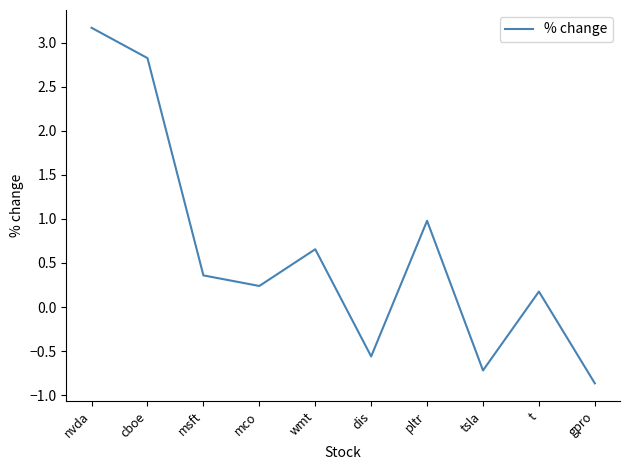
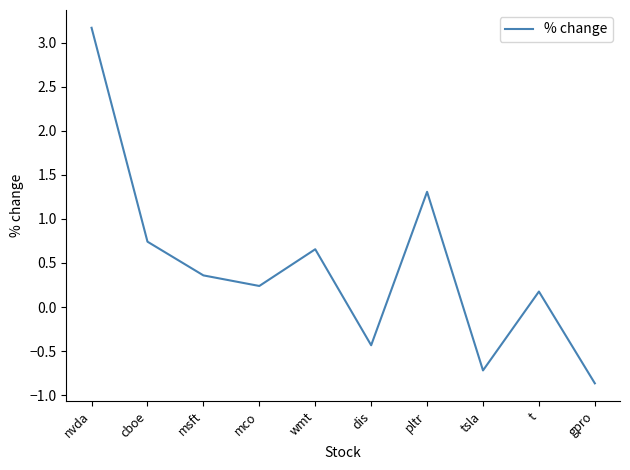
cboe: 2.8 -> 0.7
dis: -0.6 -> -0.4
pltr: 1.0 -> 1.3
